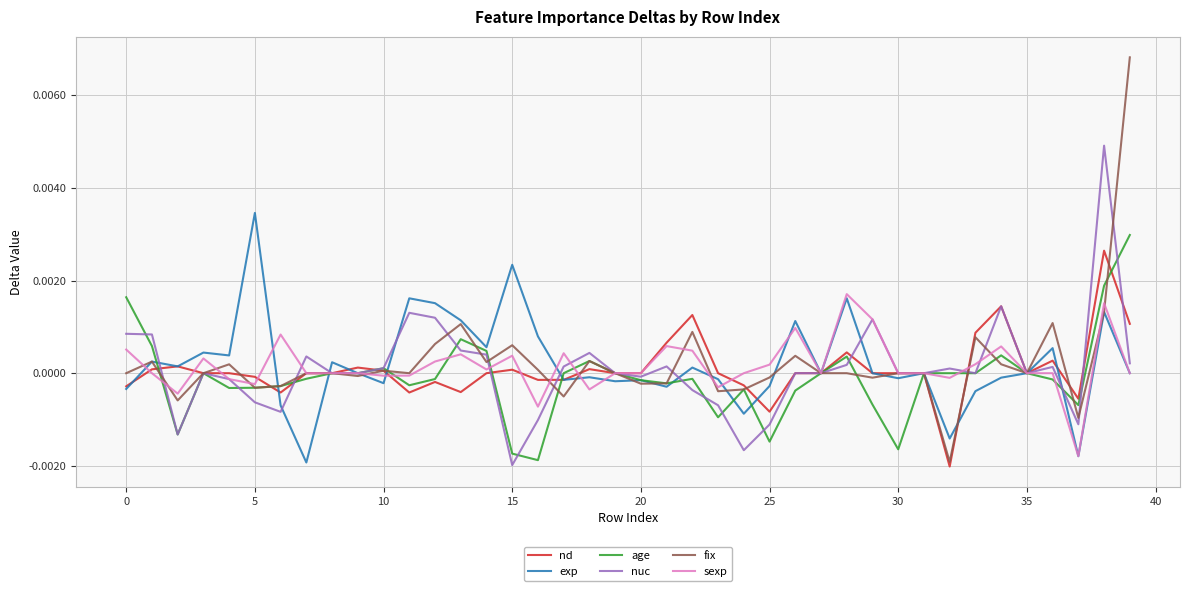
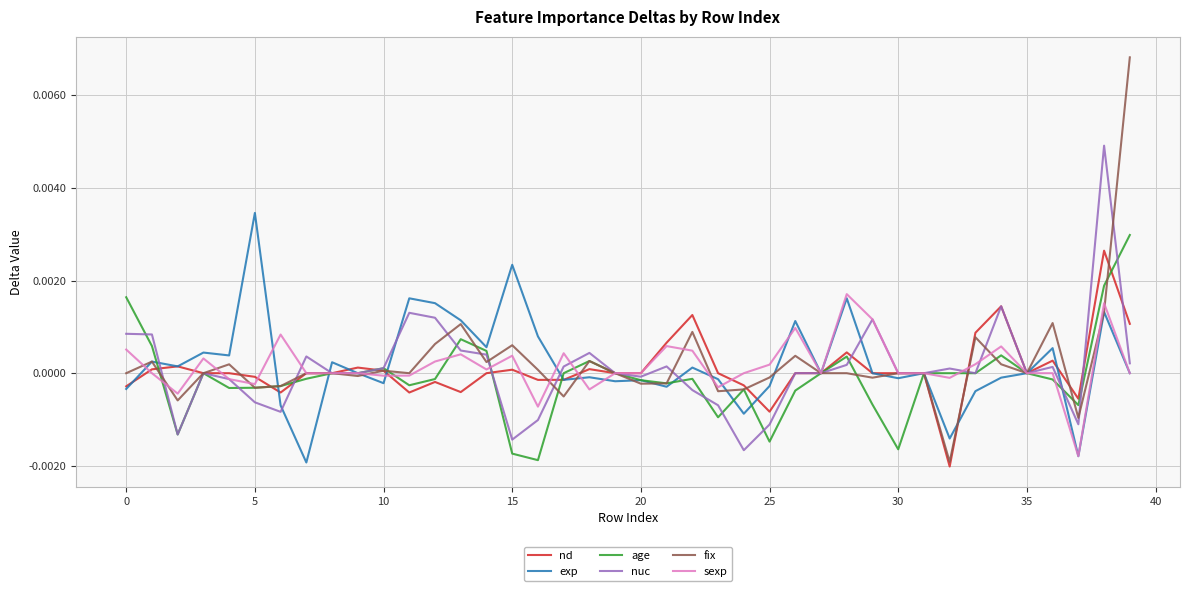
nuc, 15: -0.0020 -> -0.0014
